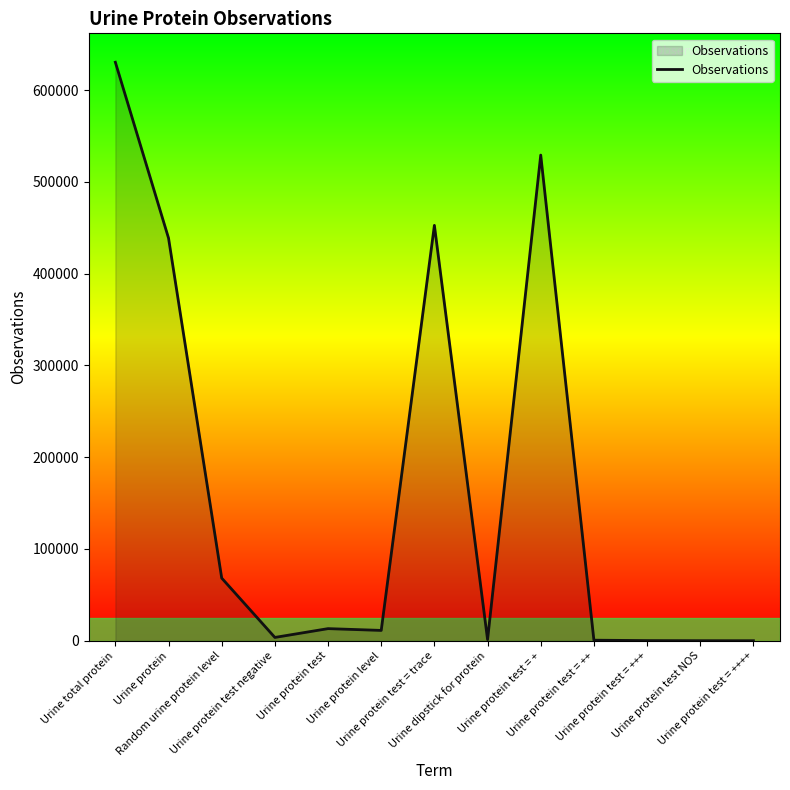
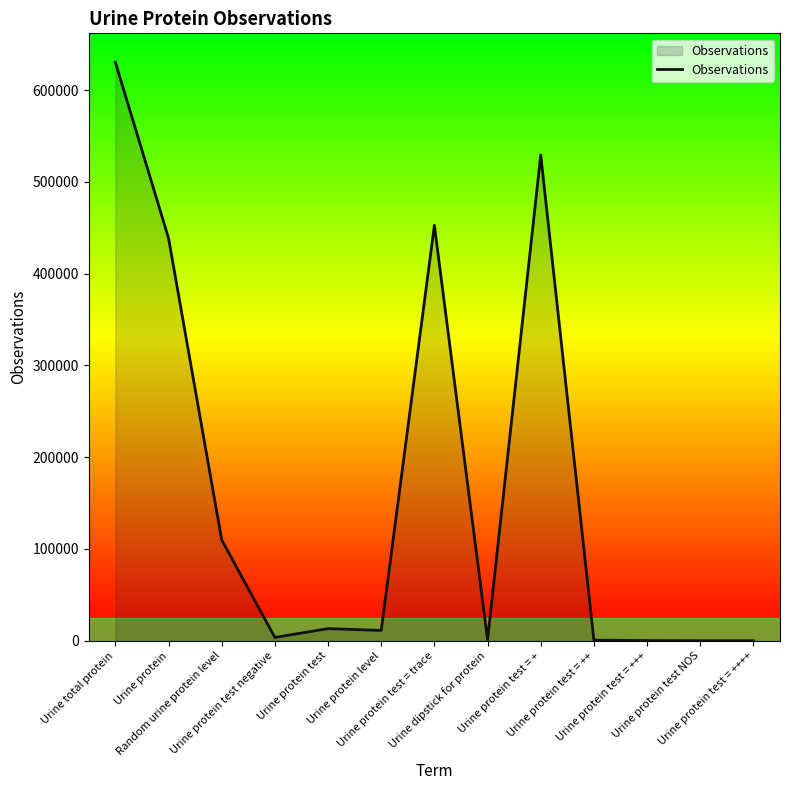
Random urine protein level: 70000 -> 110000
